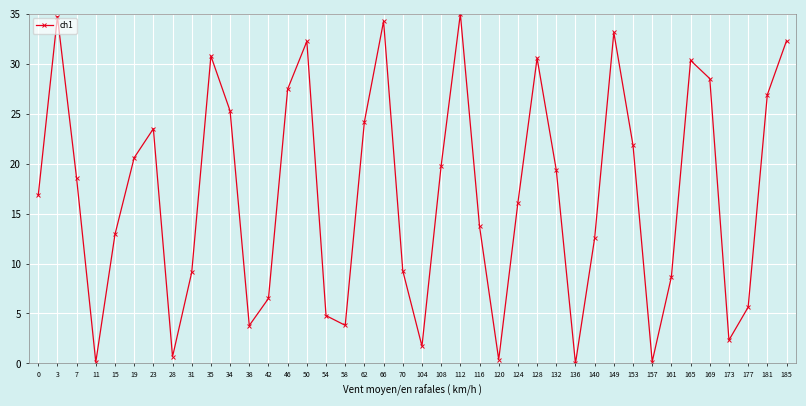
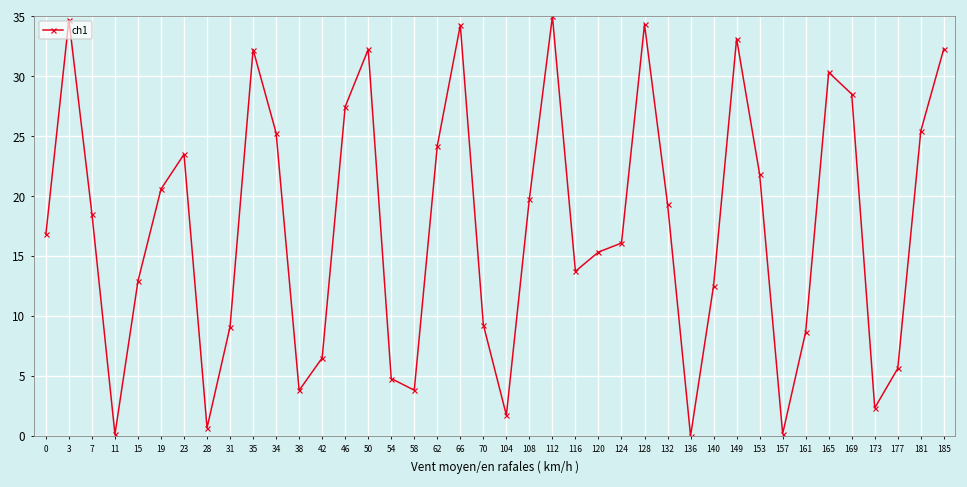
35: 31 -> 32
120: 0 -> 15
128: 31 -> 34
181: 27 -> 25
